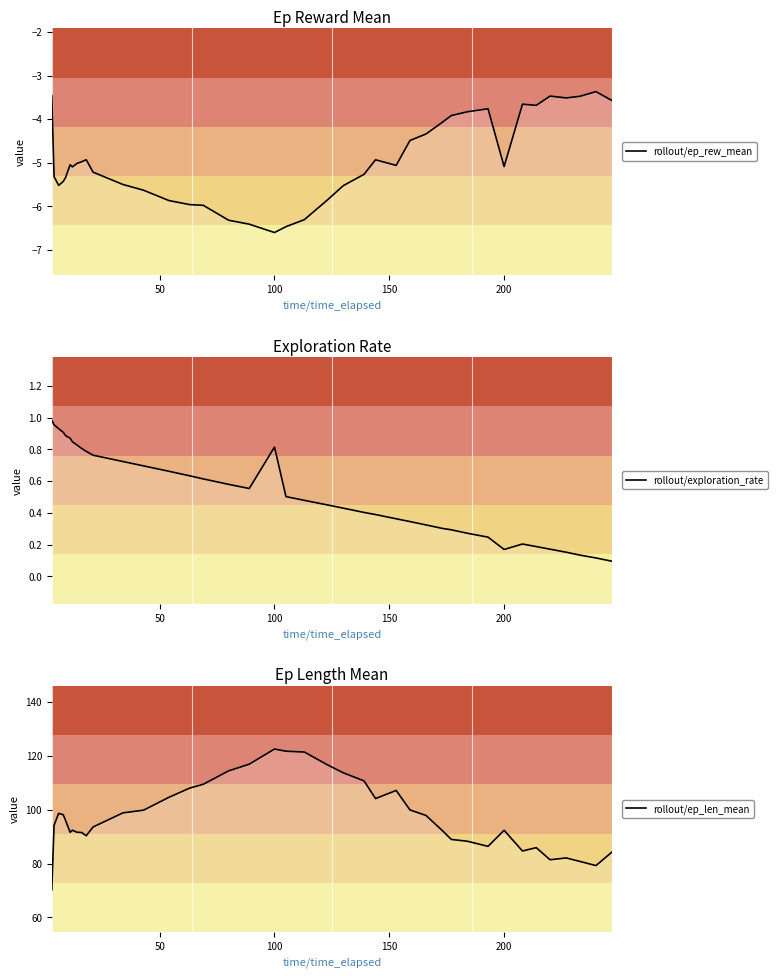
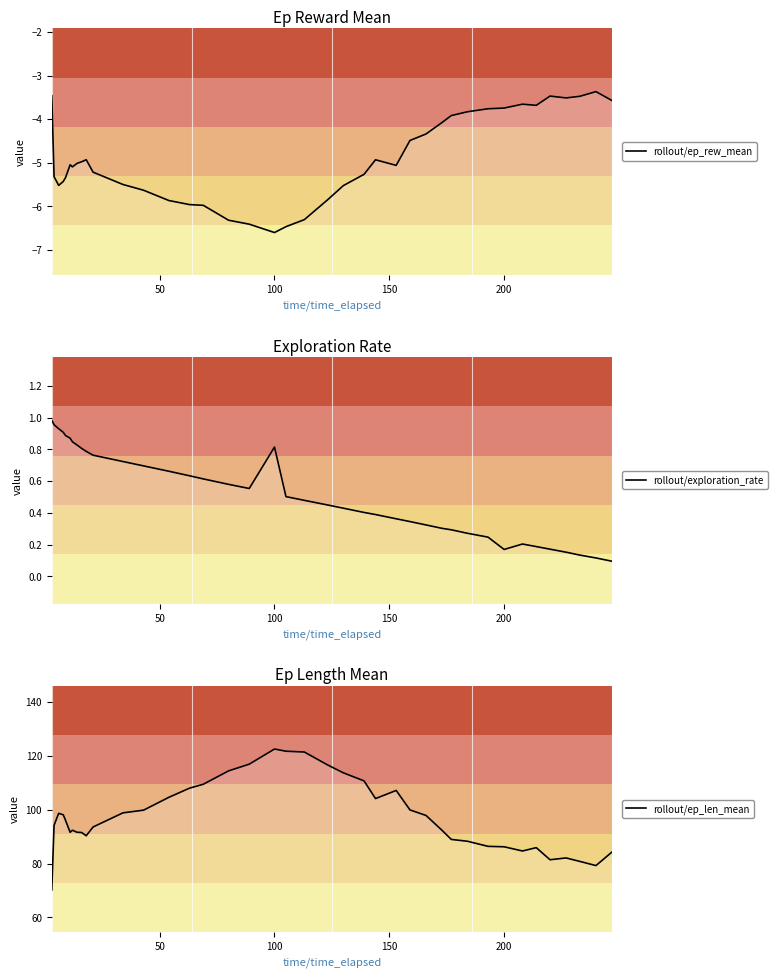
Ep Reward Mean, 200: -5.1 -> -3.7
Ep Length Mean, 200: 92 -> 86
